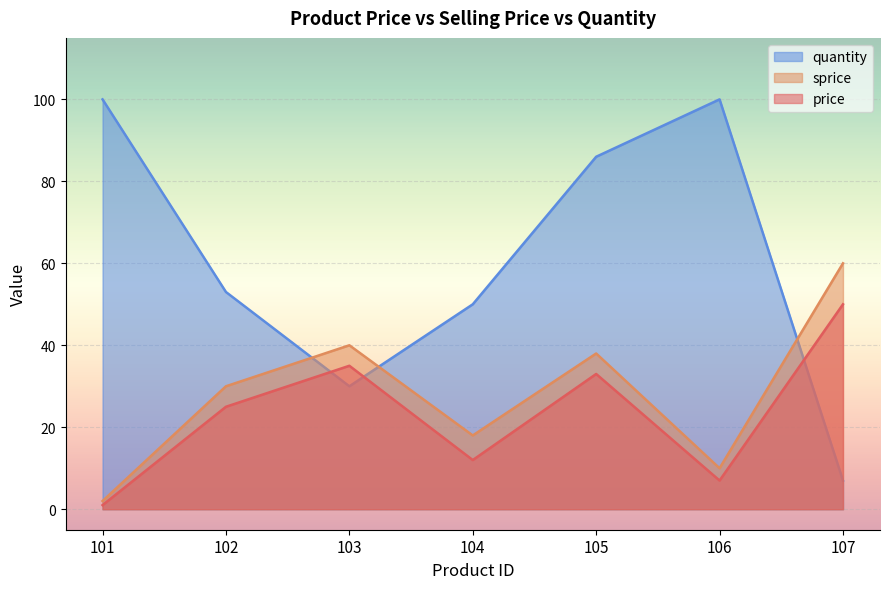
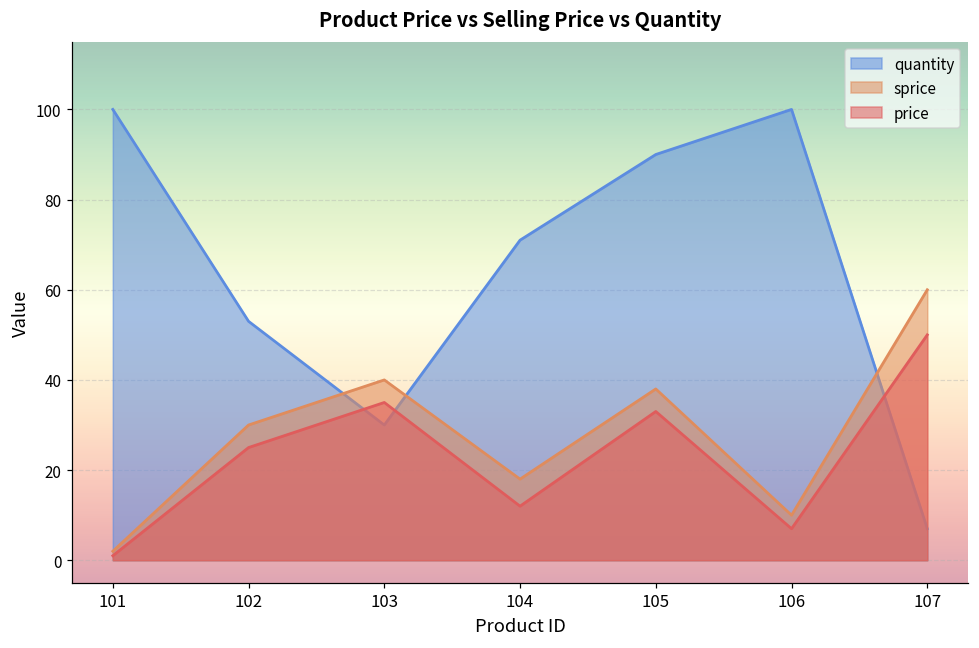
quantity, 104: 50 -> 71
quantity, 105: 86 -> 90
